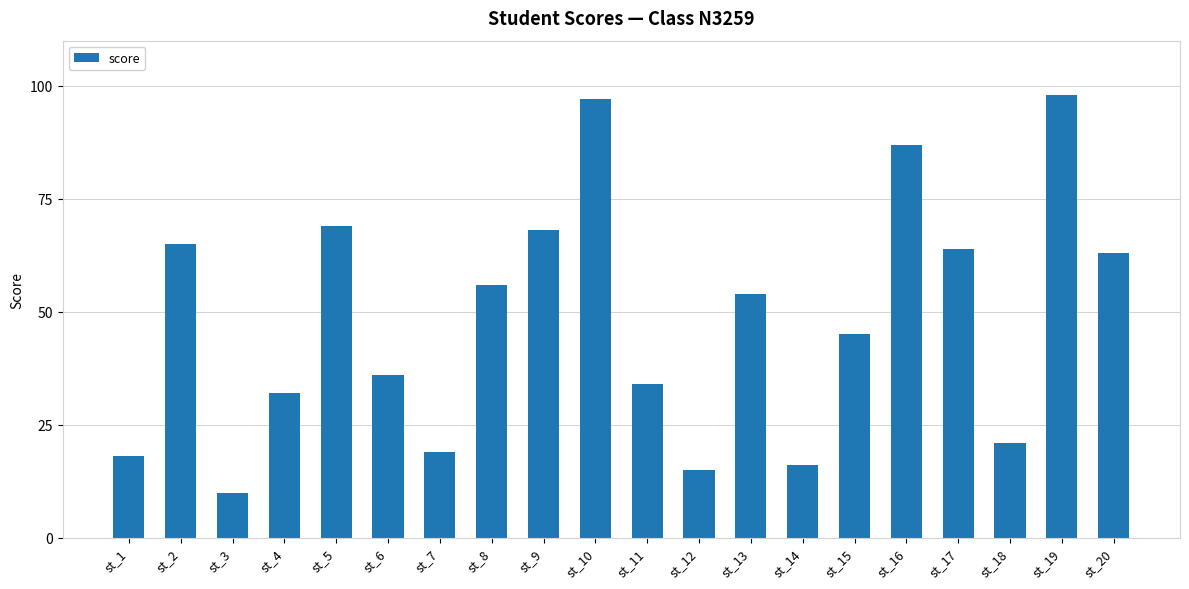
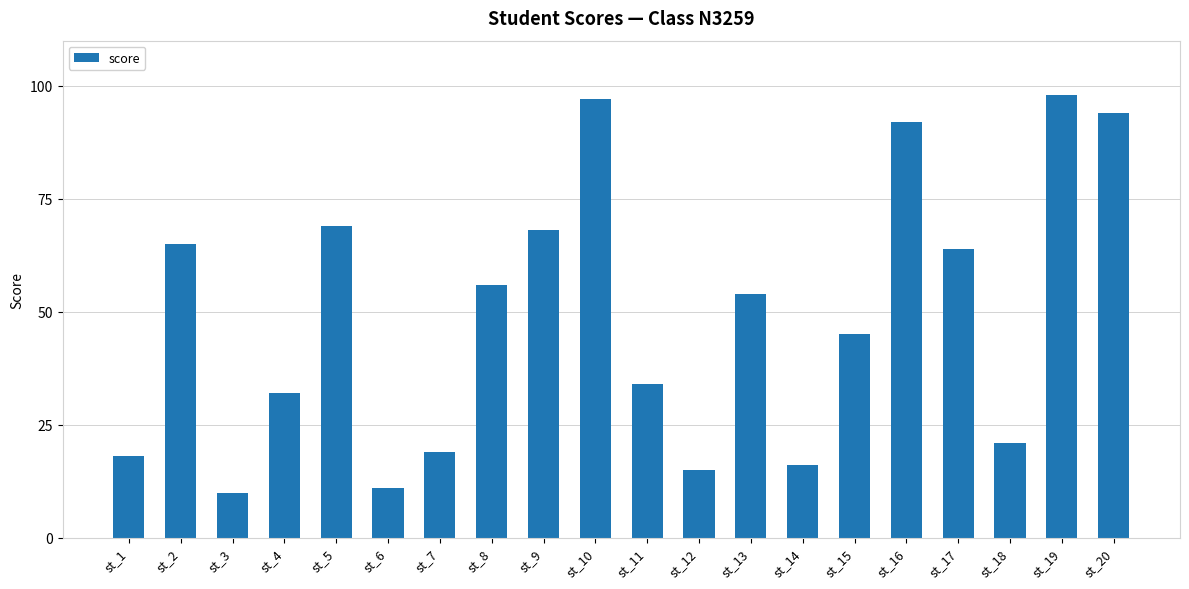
st_6: 36 -> 11
st_16: 87 -> 92
st_20: 63 -> 94
